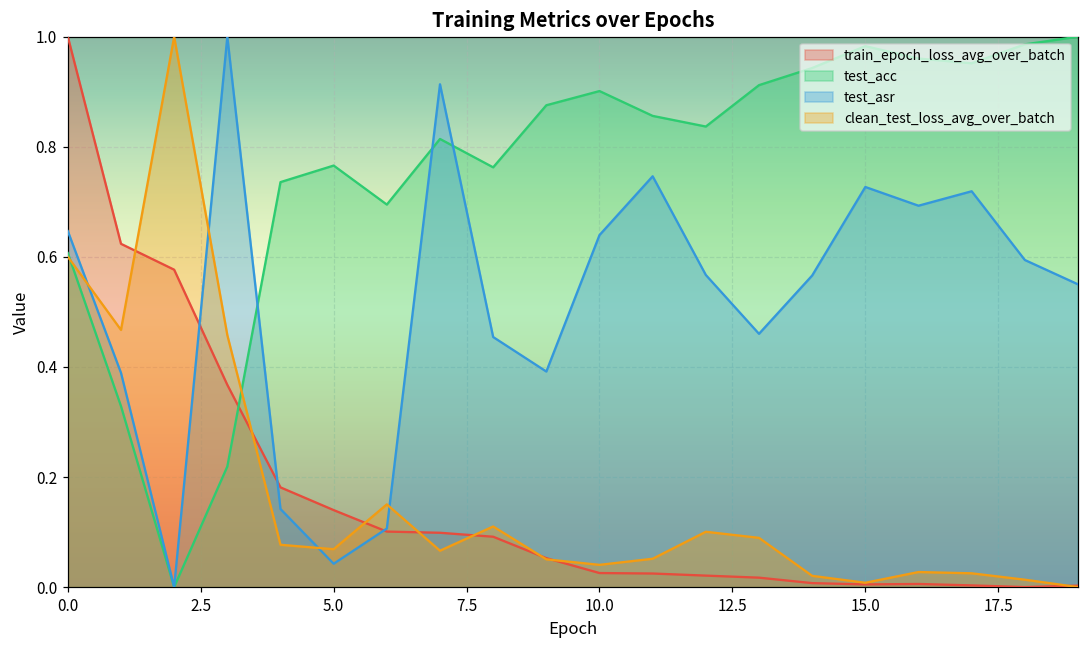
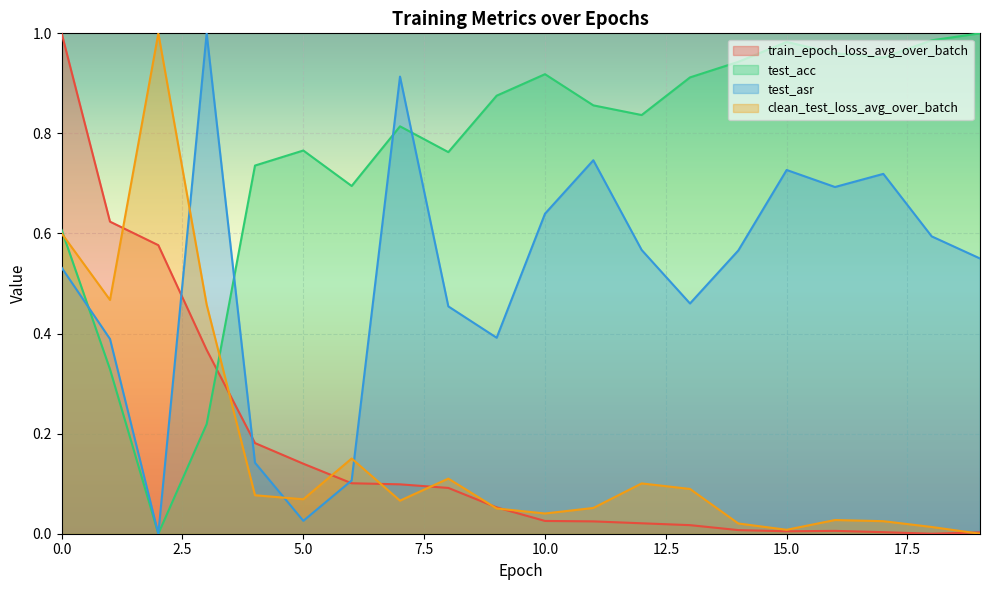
test_asr, 0.0: 0.65 -> 0.53
test_asr, 5.0: 0.04 -> 0.03
test_acc, 10.0: 0.90 -> 0.92
